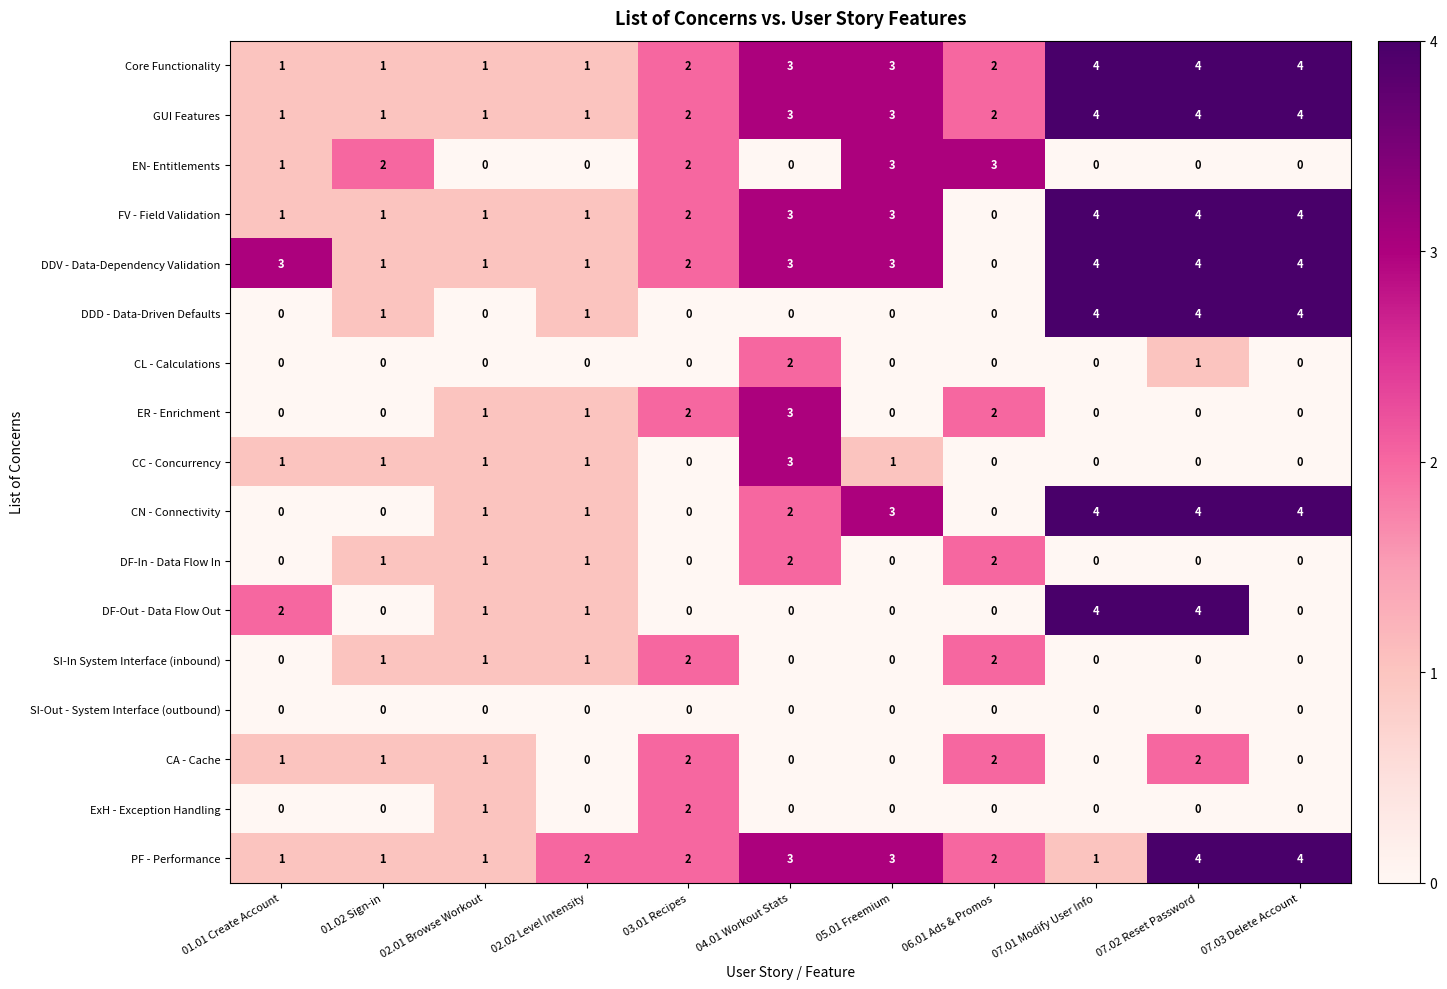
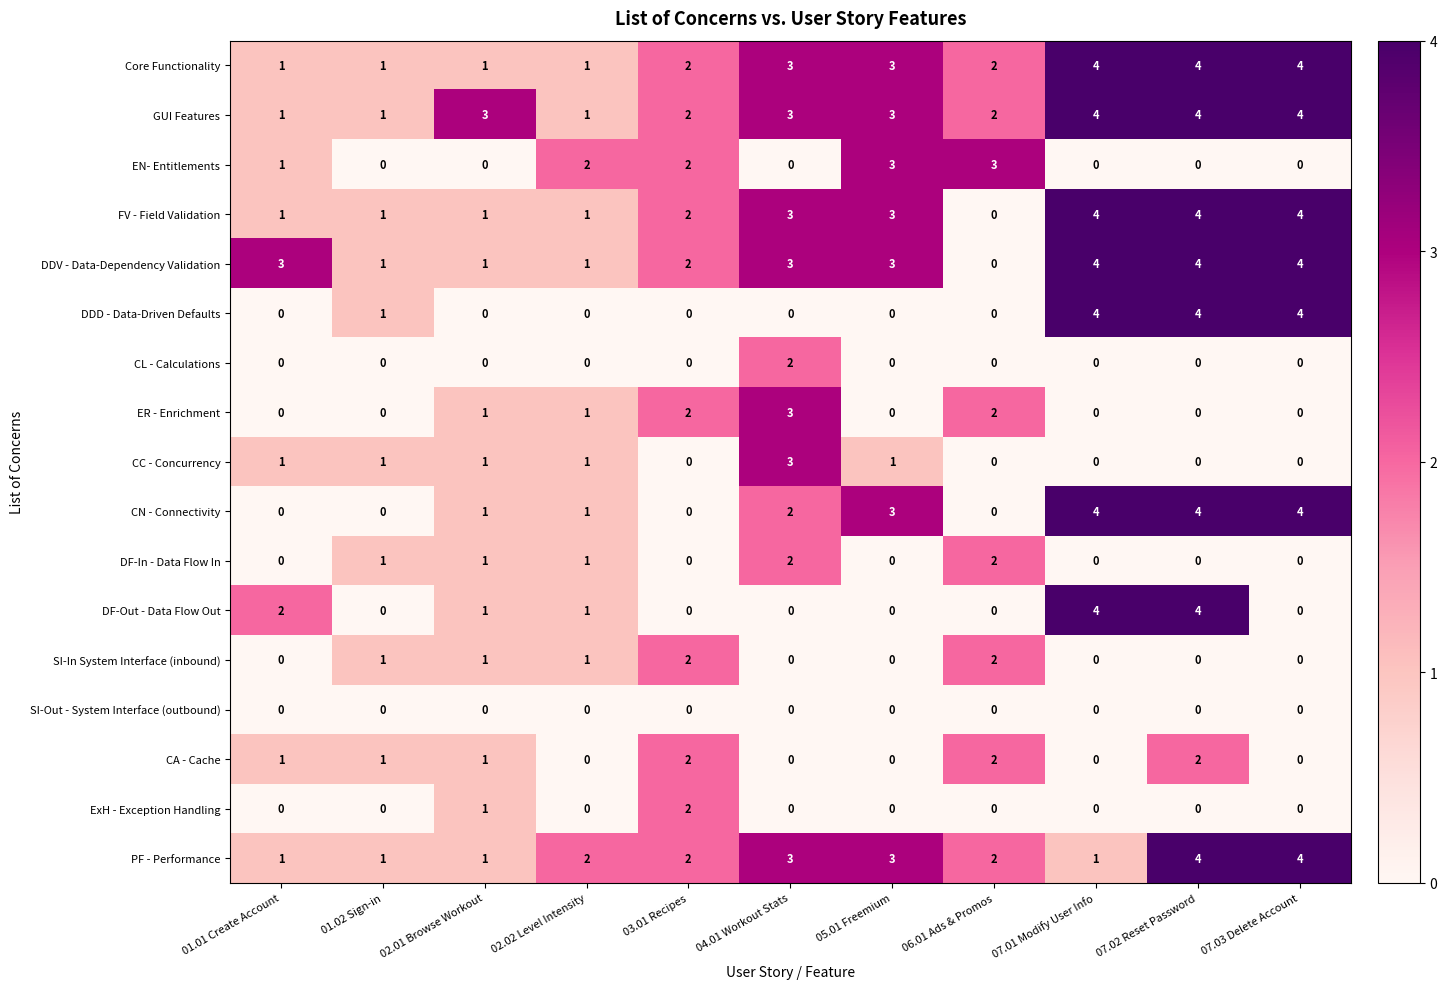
GUI Features, 02.01 Browse Workout: 1 -> 3
EN- Entitlements, 01.02 Sign-in: 2 -> 0
EN- Entitlements, 02.02 Level Intensity: 0 -> 2
DDD - Data-Driven Defaults, 02.02 Level Intensity: 1 -> 0
CL - Calculations, 07.02 Reset Password: 1 -> 0
